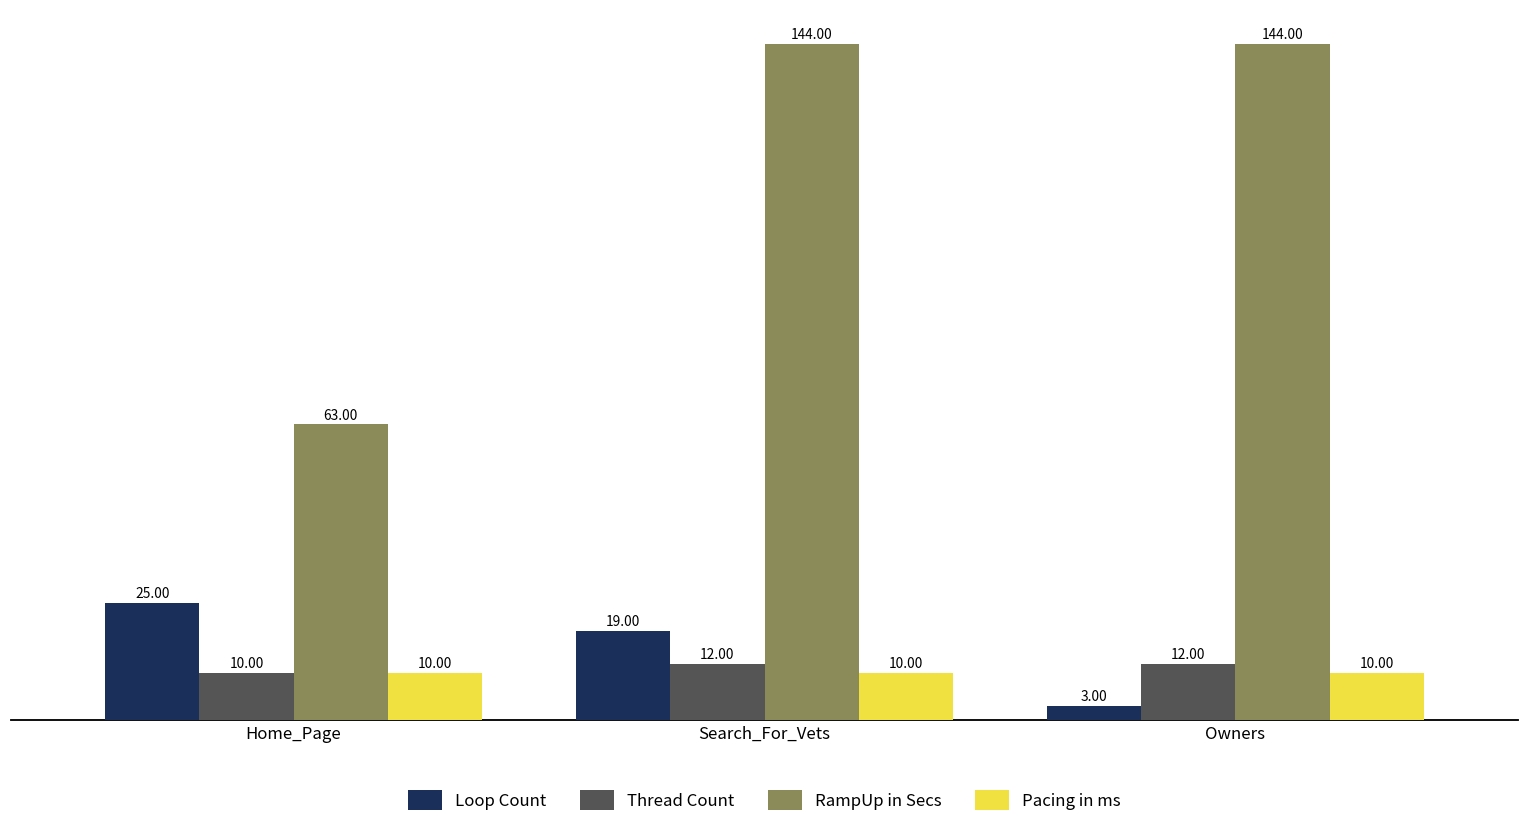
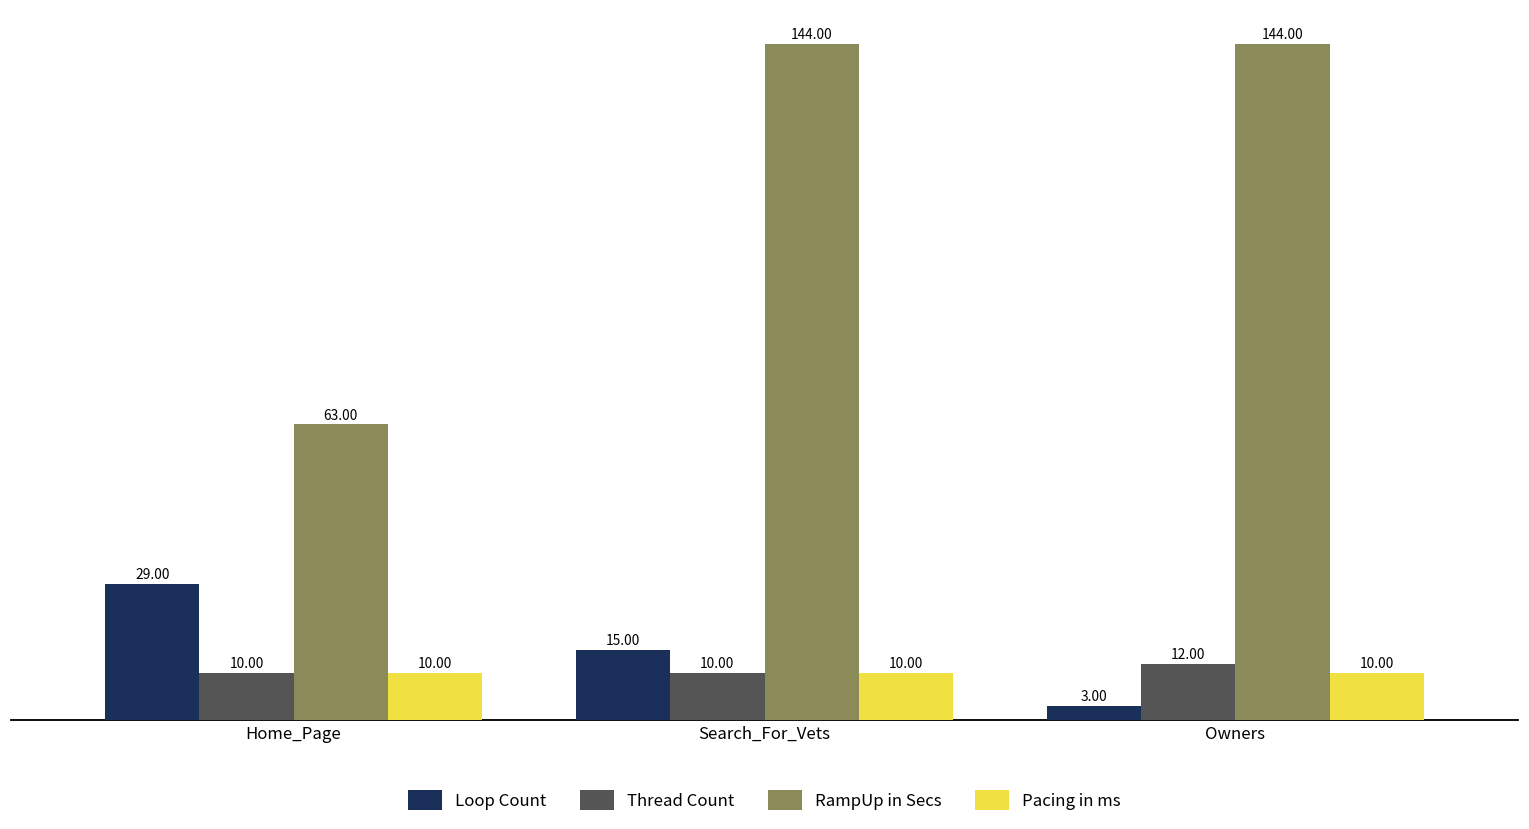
Loop Count, Home_Page: 25.00 -> 29.00
Loop Count, Search_For_Vets: 19.00 -> 15.00
Thread Count, Search_For_Vets: 12.00 -> 10.00
